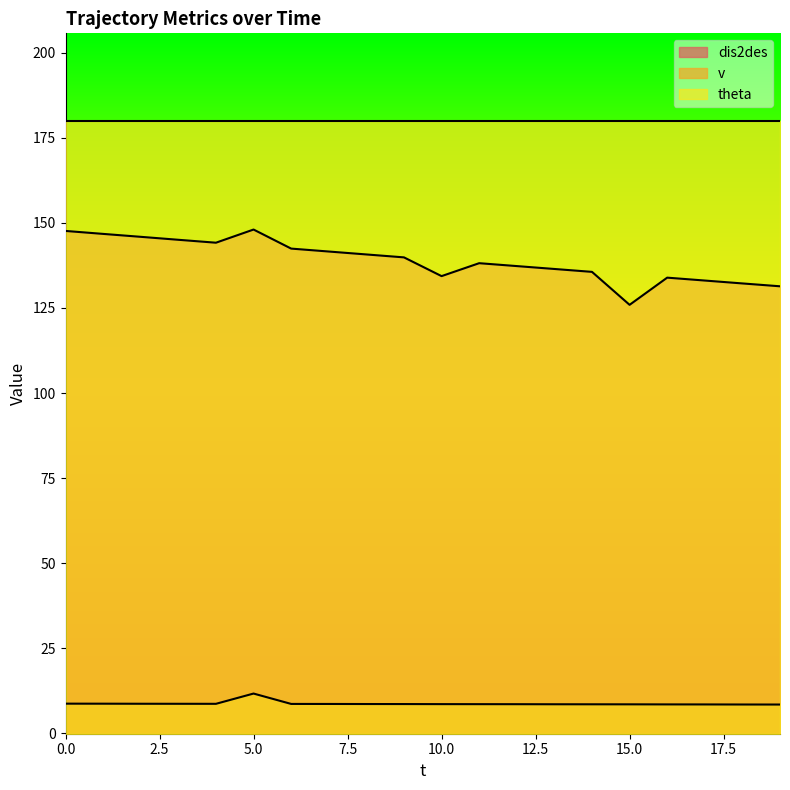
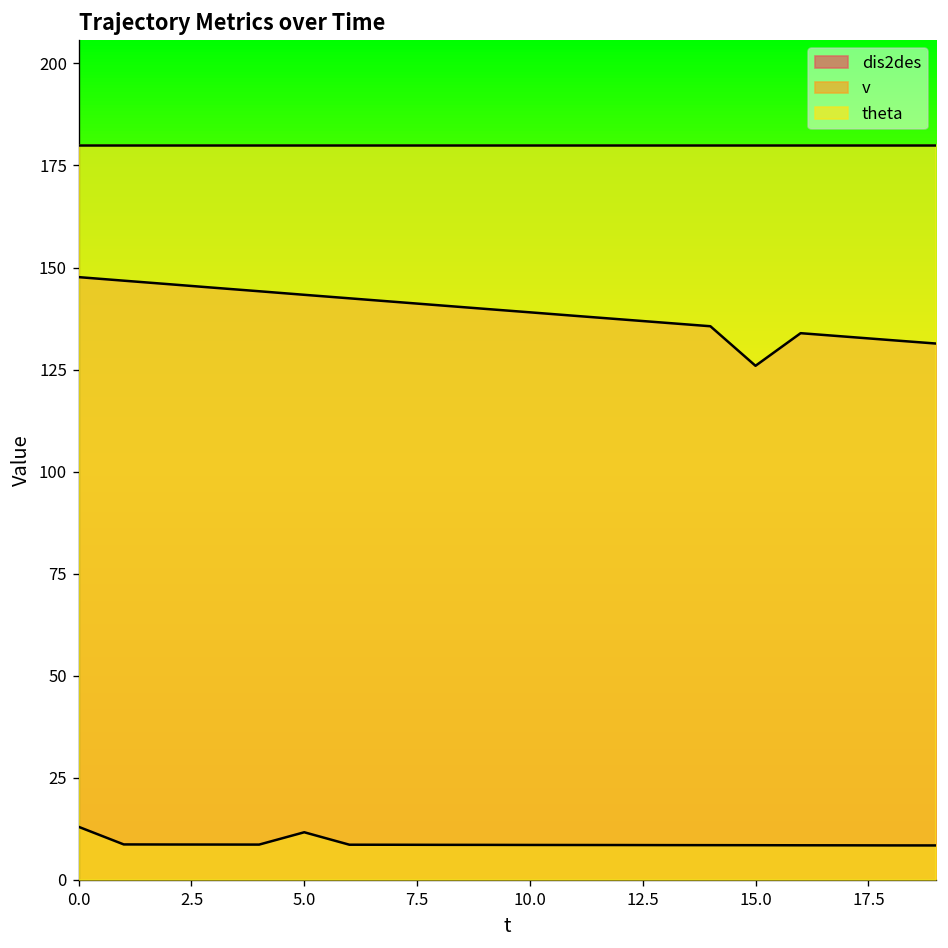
v, 0.0: 9 -> 13
dis2des, 5.0: 148 -> 143
dis2des, 10.0: 134 -> 139
